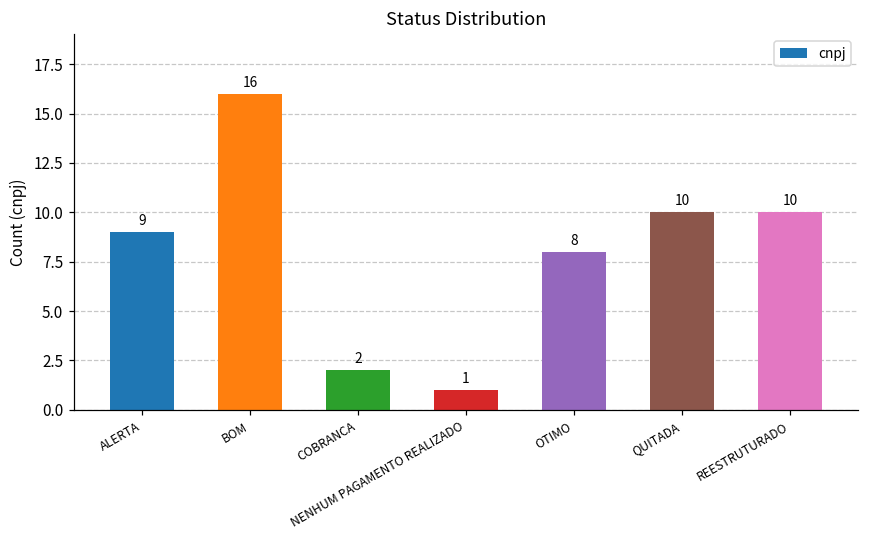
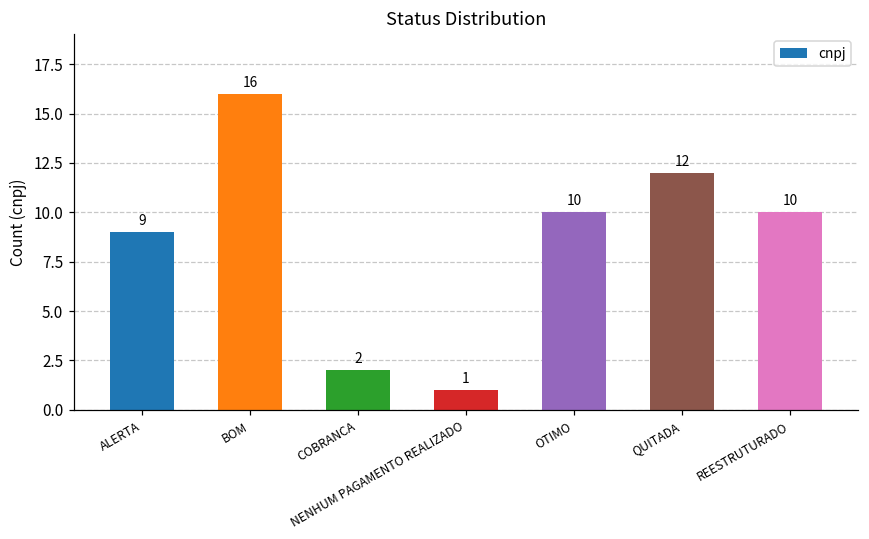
OTIMO: 8 -> 10
QUITADA: 10 -> 12
